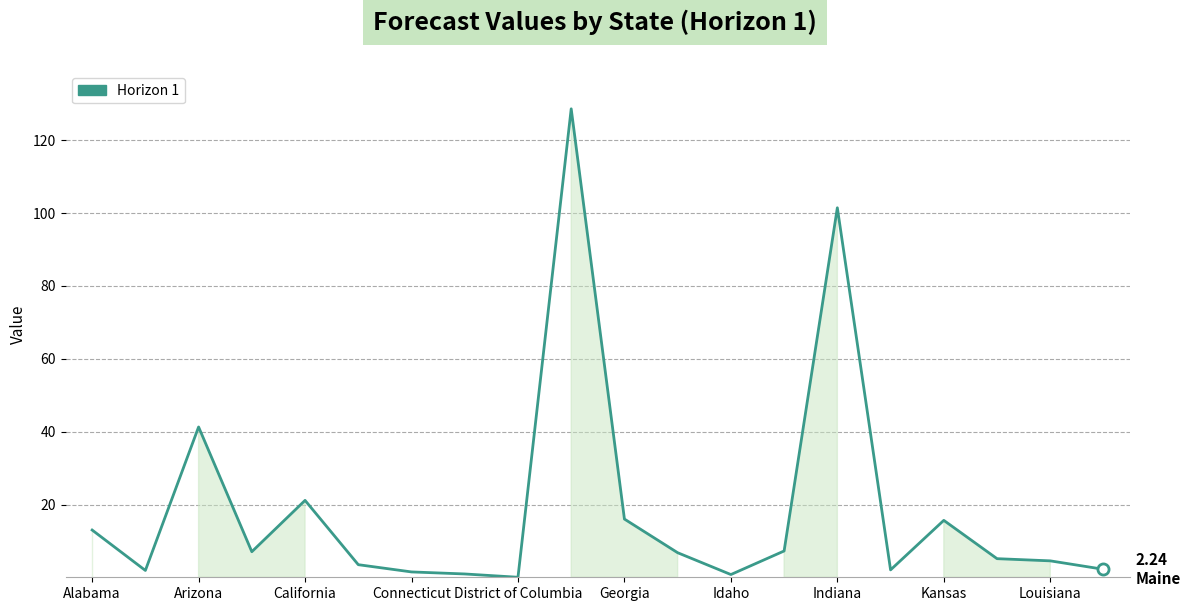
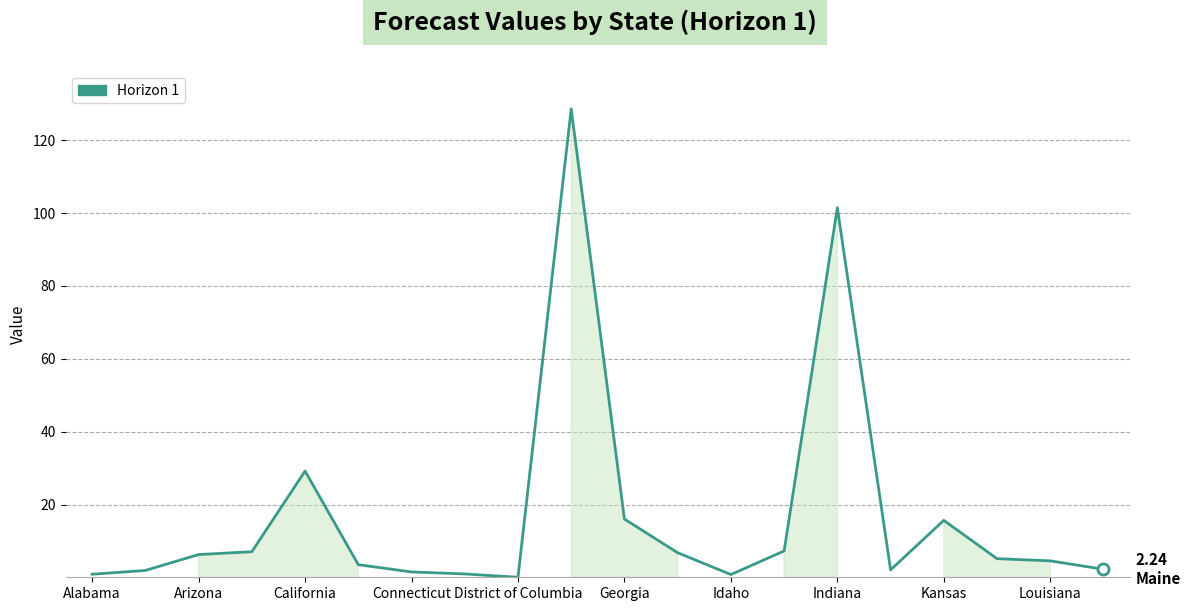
Horizon 1, Alabama: 13 -> 1
Horizon 1, Arizona: 41 -> 6
Horizon 1, California: 21 -> 29
